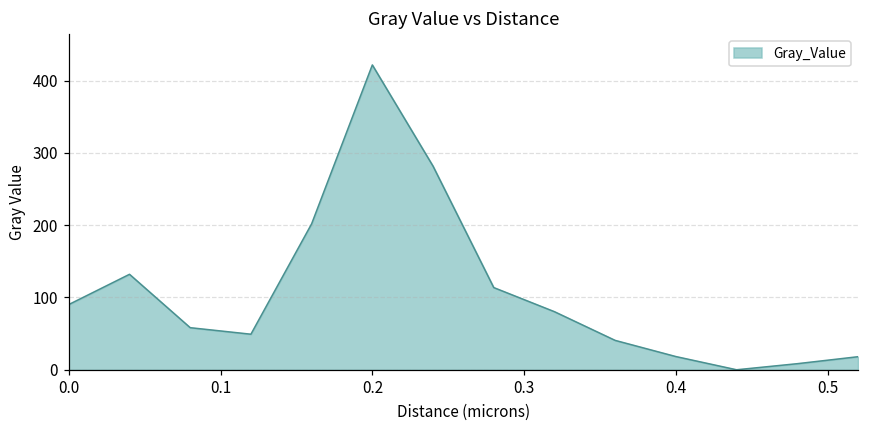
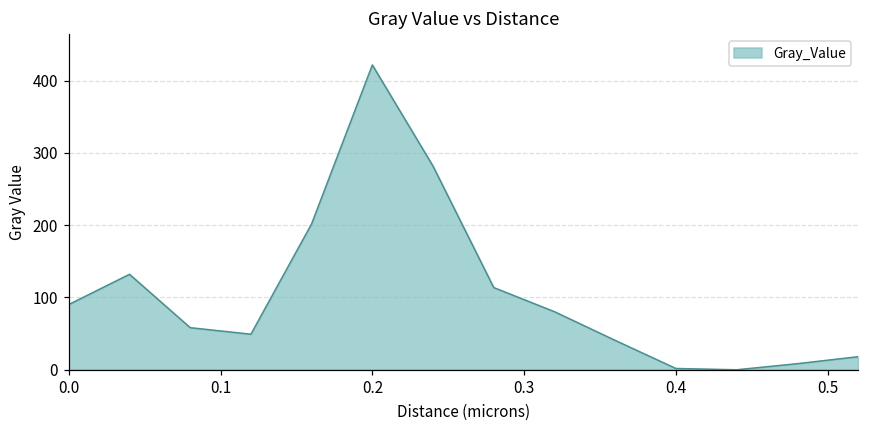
0.4: 20 -> 0
